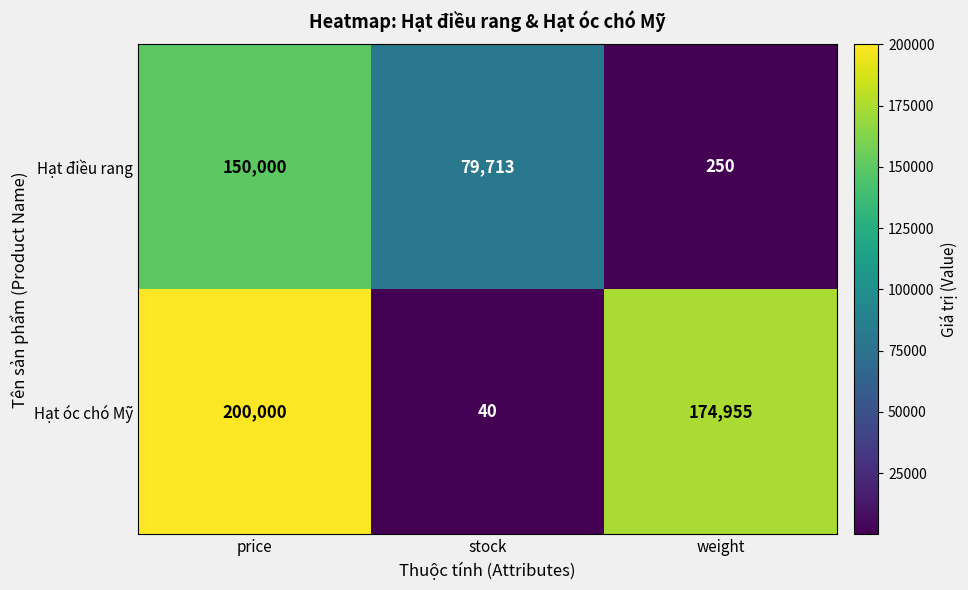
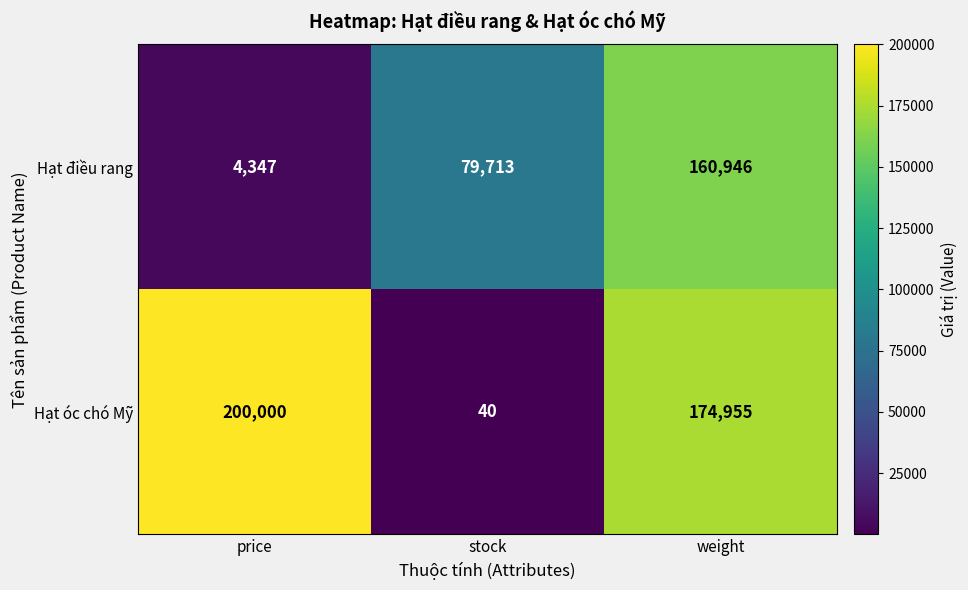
Hạt điều rang, price: 150,000 -> 4,347
Hạt điều rang, weight: 250 -> 160,946
